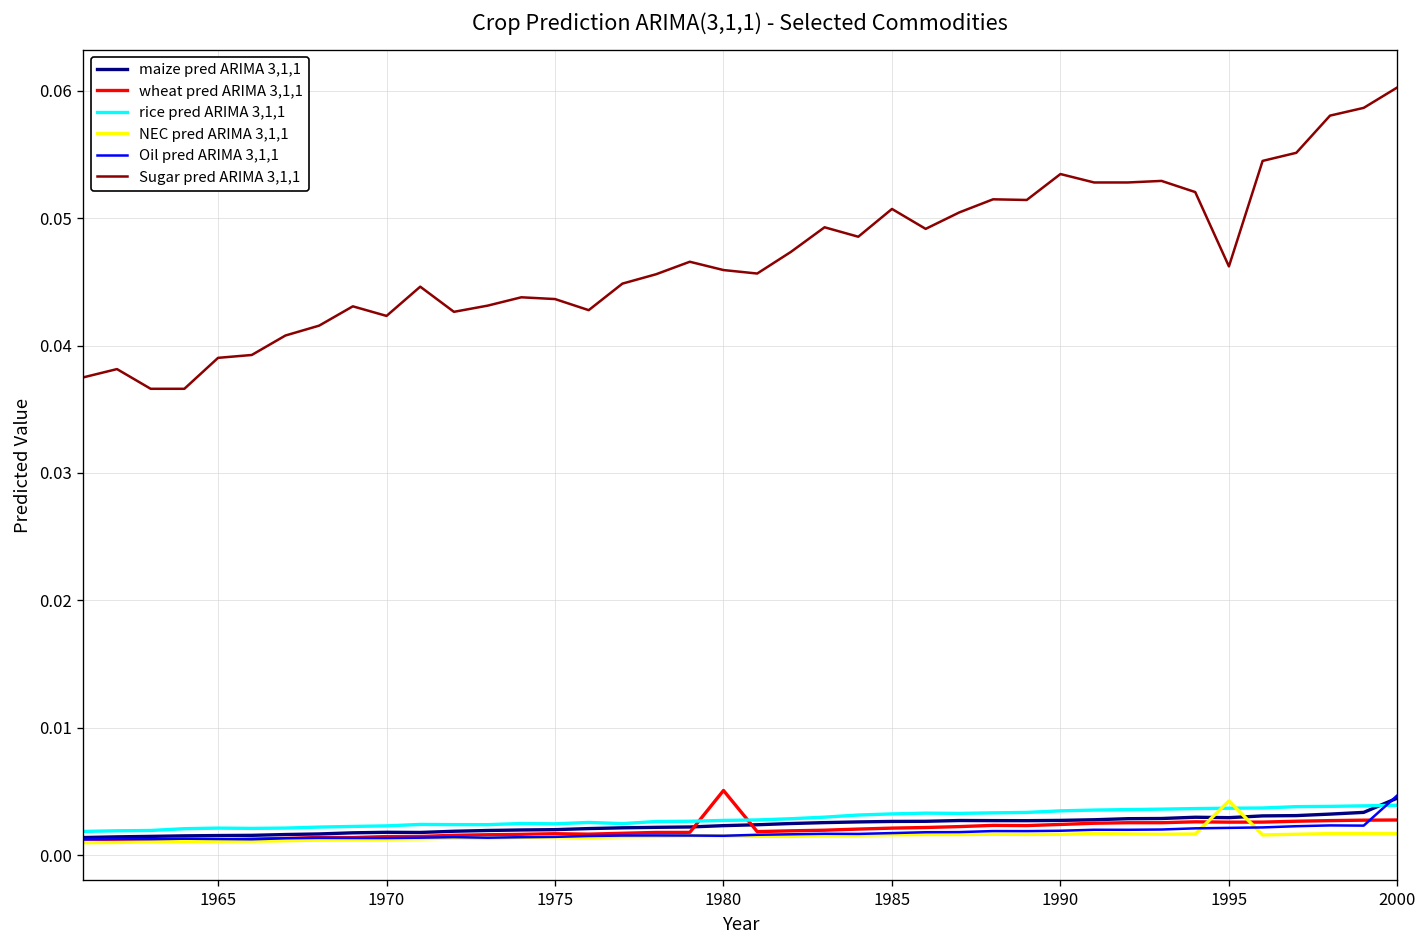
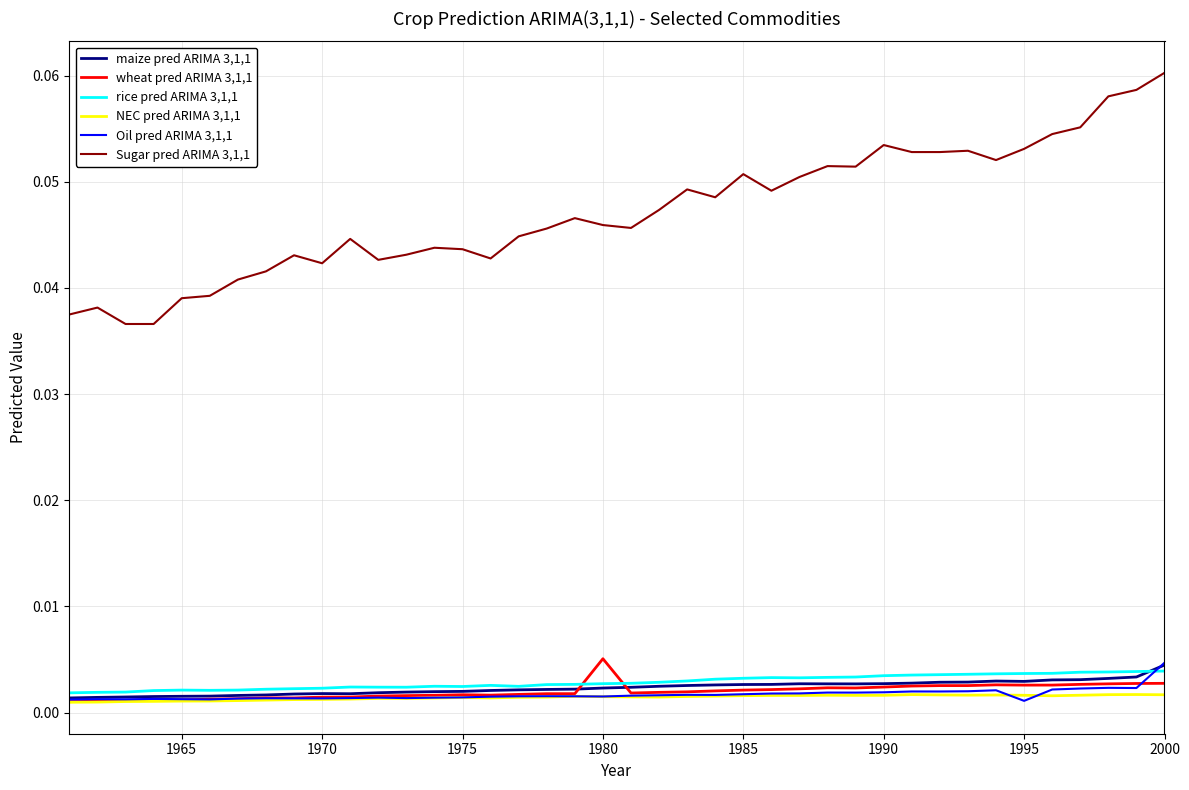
NEC pred ARIMA 3,1,1, 1995: 0.0043 -> 0.0016
Oil pred ARIMA 3,1,1, 1995: 0.0021 -> 0.0011
Sugar pred ARIMA 3,1,1, 1995: 0.0462 -> 0.0531
